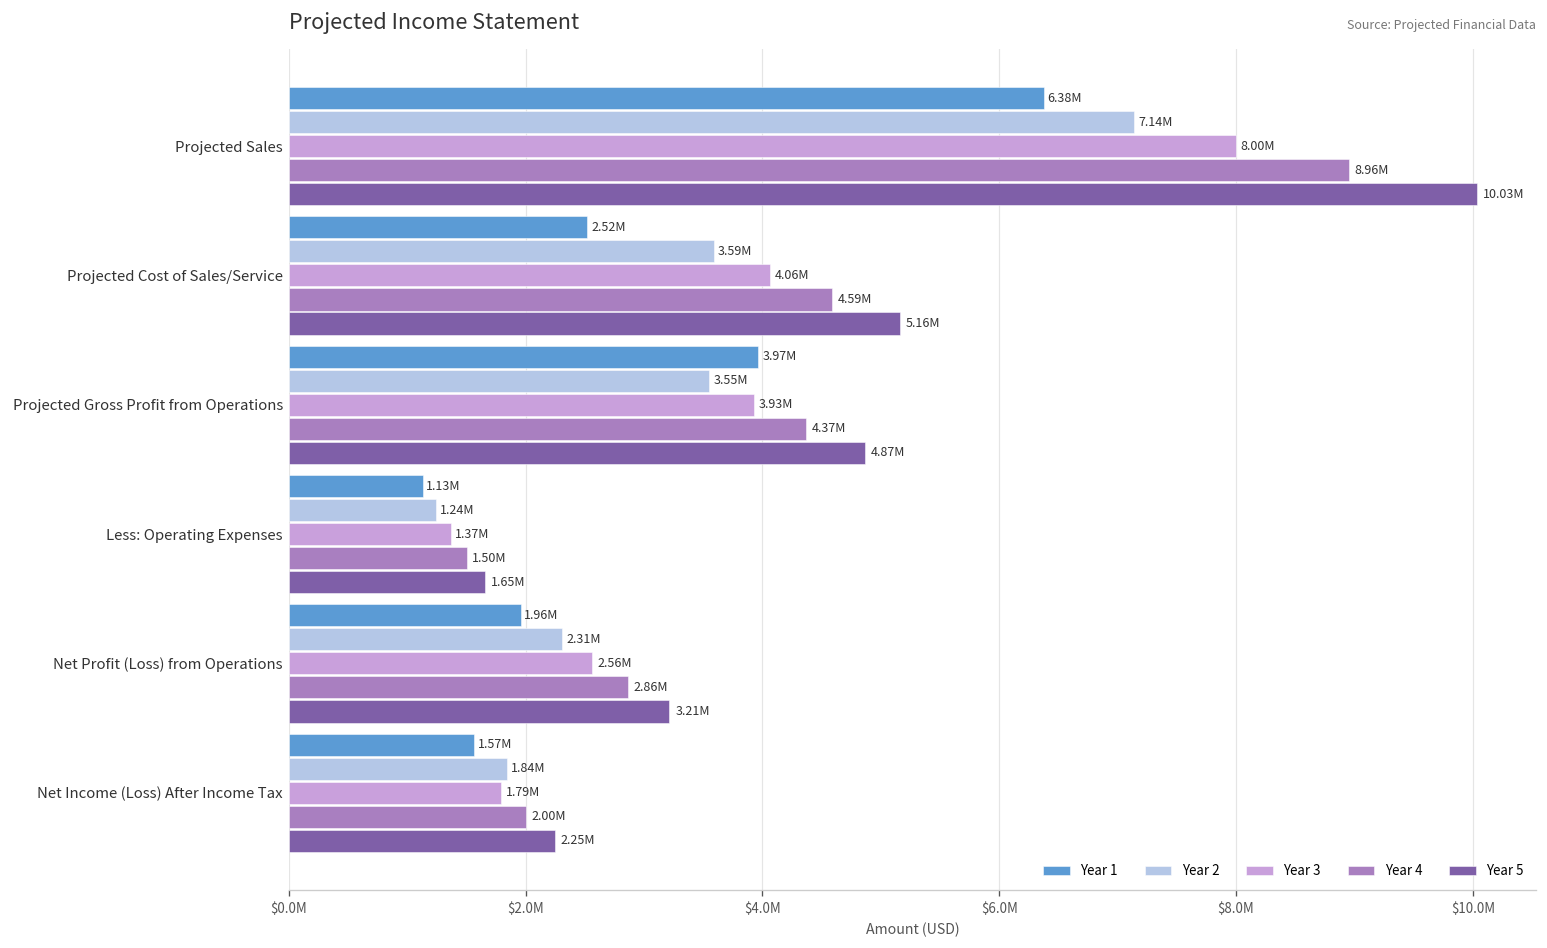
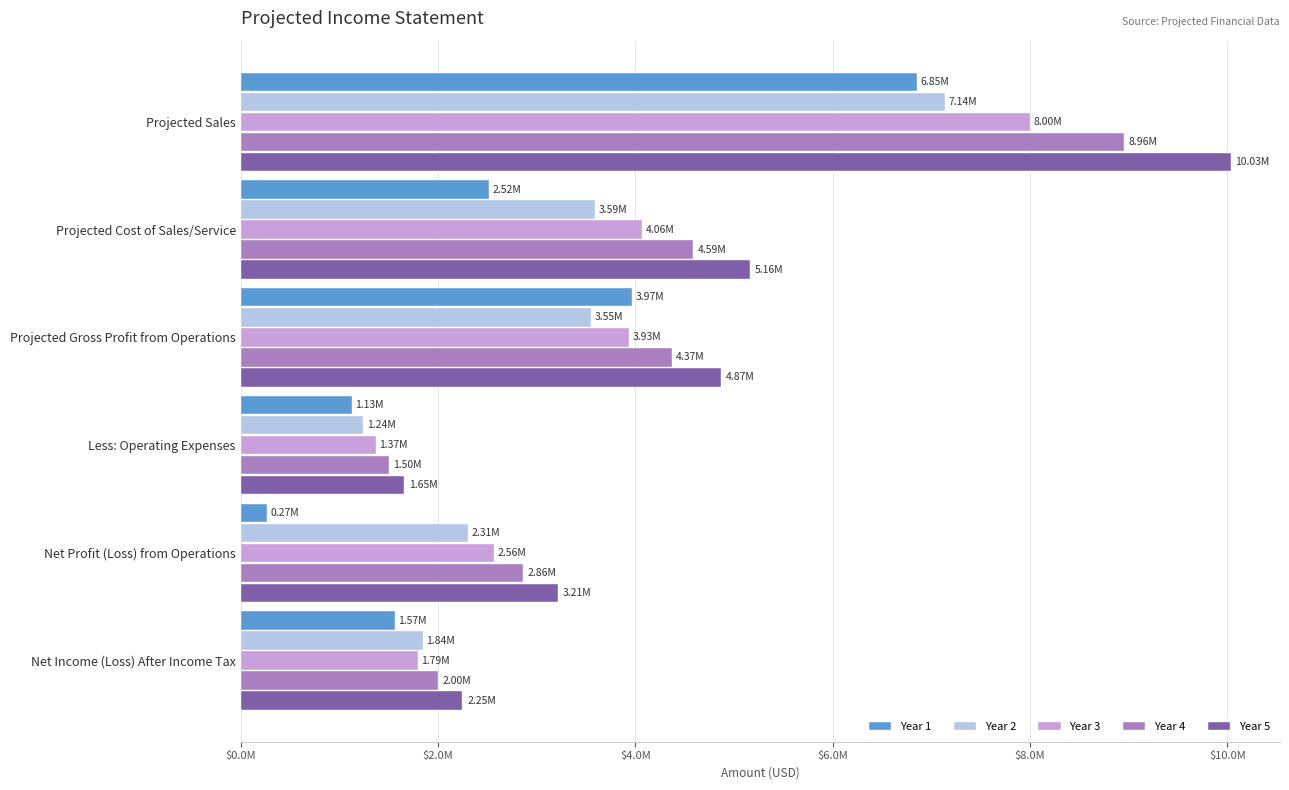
Year 1, Projected Sales: 6.38M -> 6.85M
Year 1, Net Profit (Loss) from Operations: 1.96M -> 0.27M
